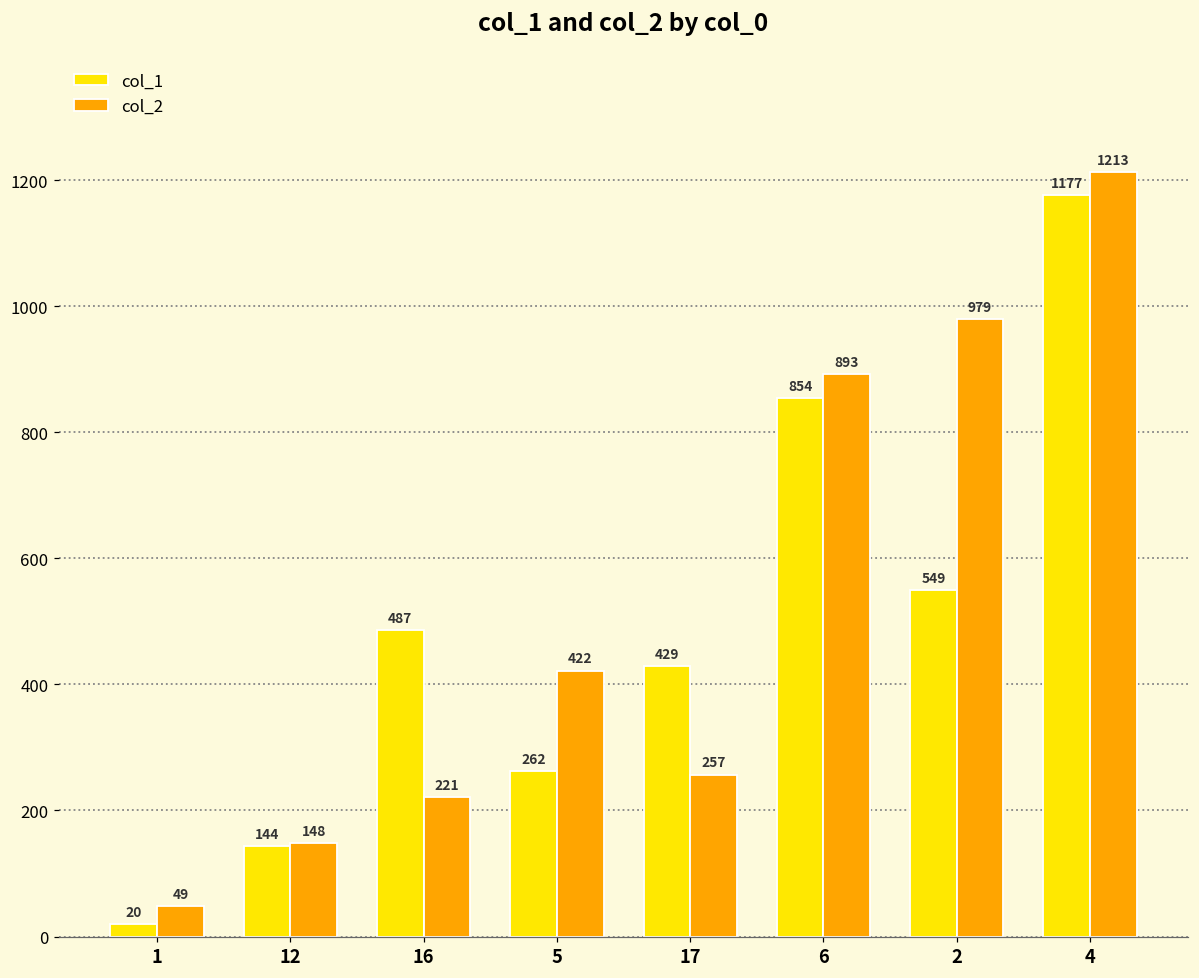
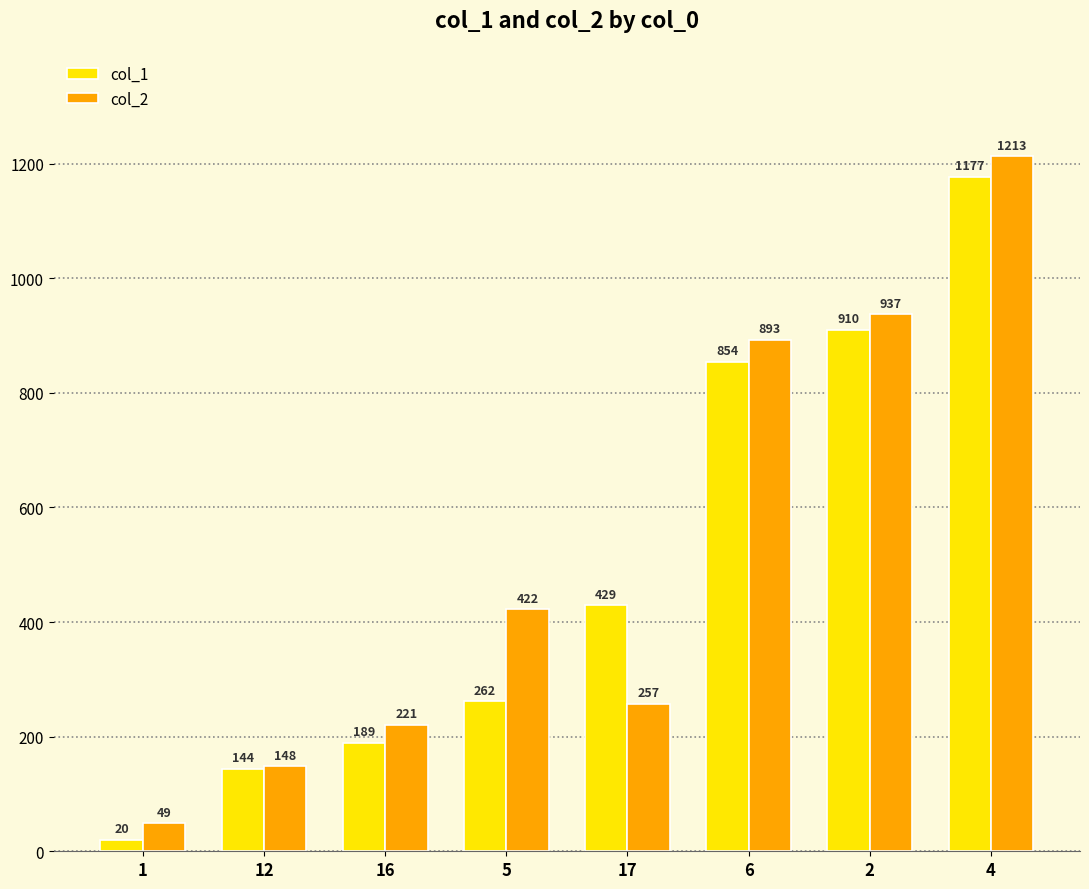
col_1, 16: 487 -> 189
col_1, 2: 549 -> 910
col_2, 2: 979 -> 937
